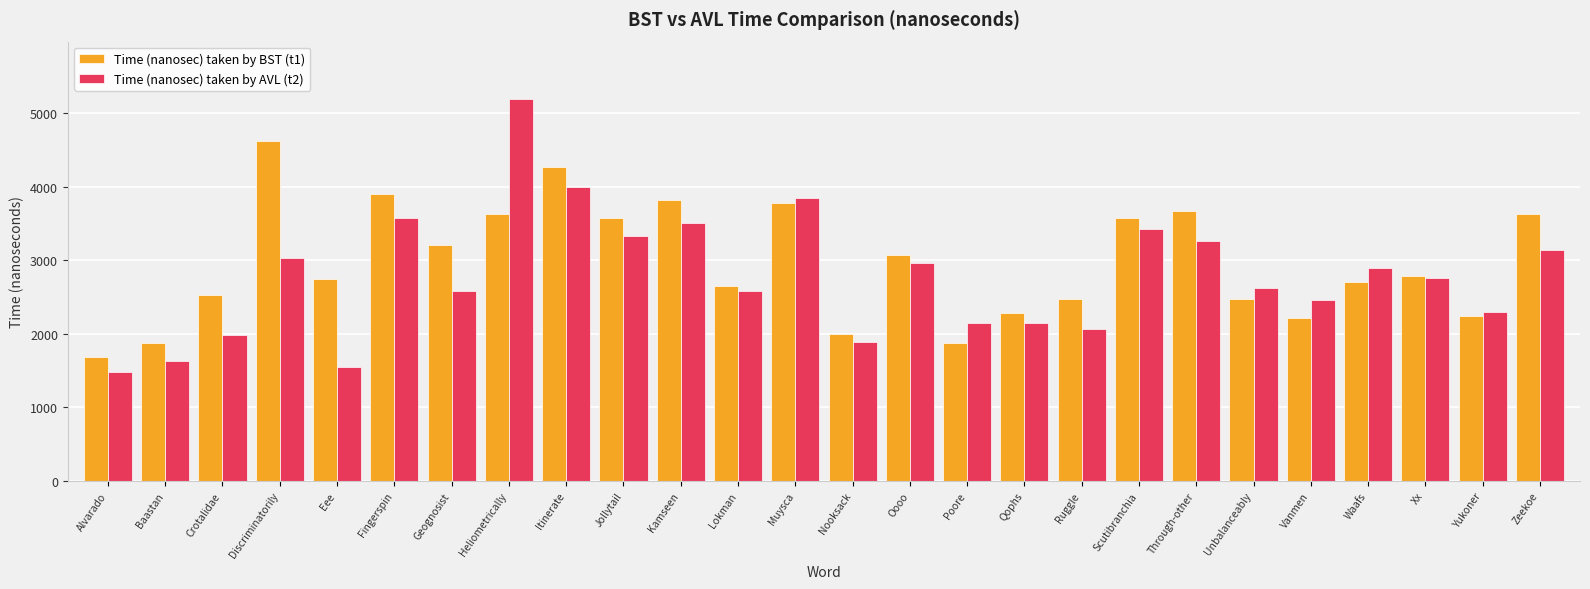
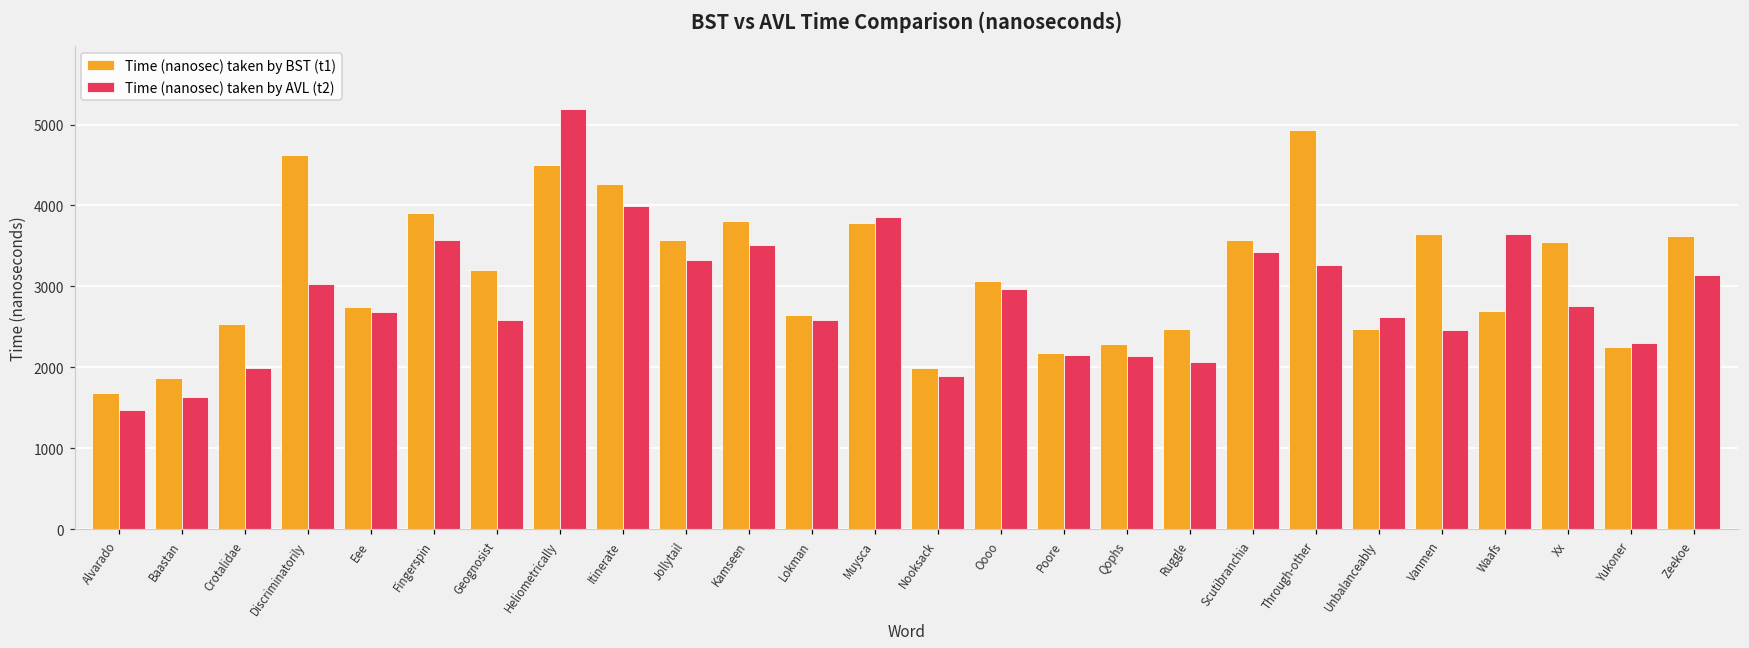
Time (nanosec) taken by AVL (t2), Eee: 1600 -> 2700
Time (nanosec) taken by BST (t1), Heliometrically: 3600 -> 4500
Time (nanosec) taken by BST (t1), Poore: 1900 -> 2200
Time (nanosec) taken by BST (t1), Through-other: 3700 -> 4900
Time (nanosec) taken by BST (t1), Vanmen: 2200 -> 3600
Time (nanosec) taken by AVL (t2), Waafs: 2900 -> 3700
Time (nanosec) taken by BST (t1), Xx: 2800 -> 3500
